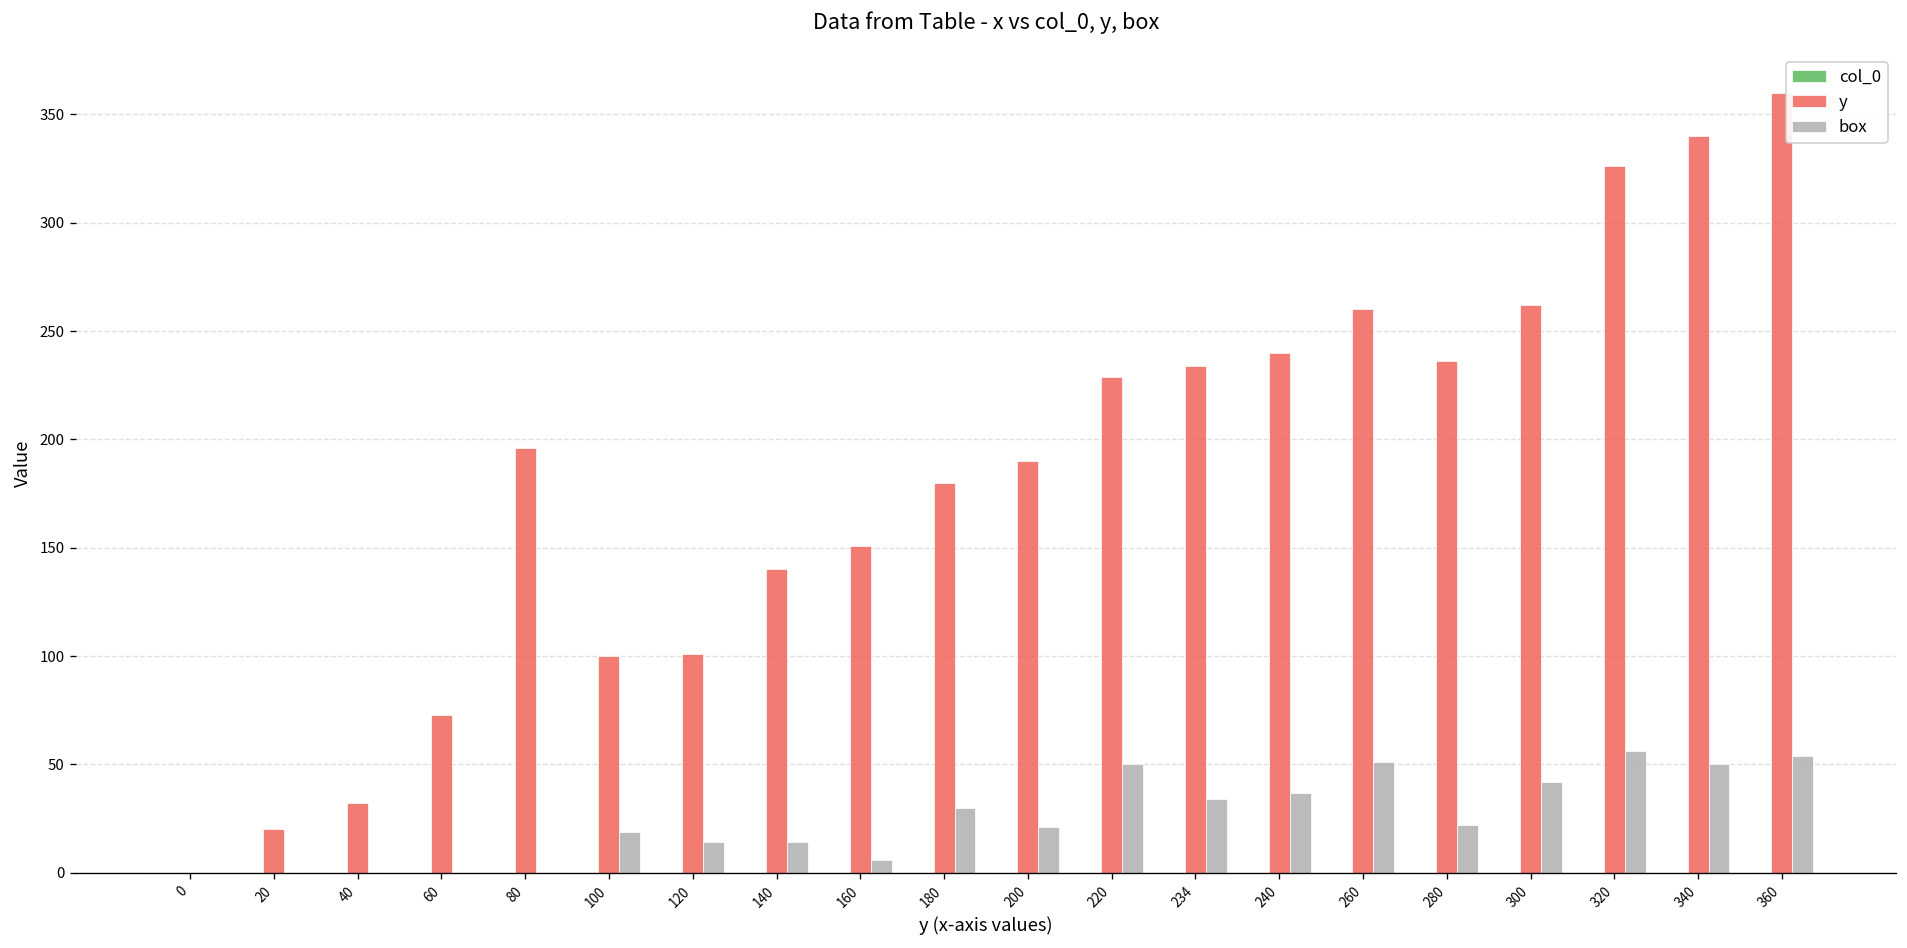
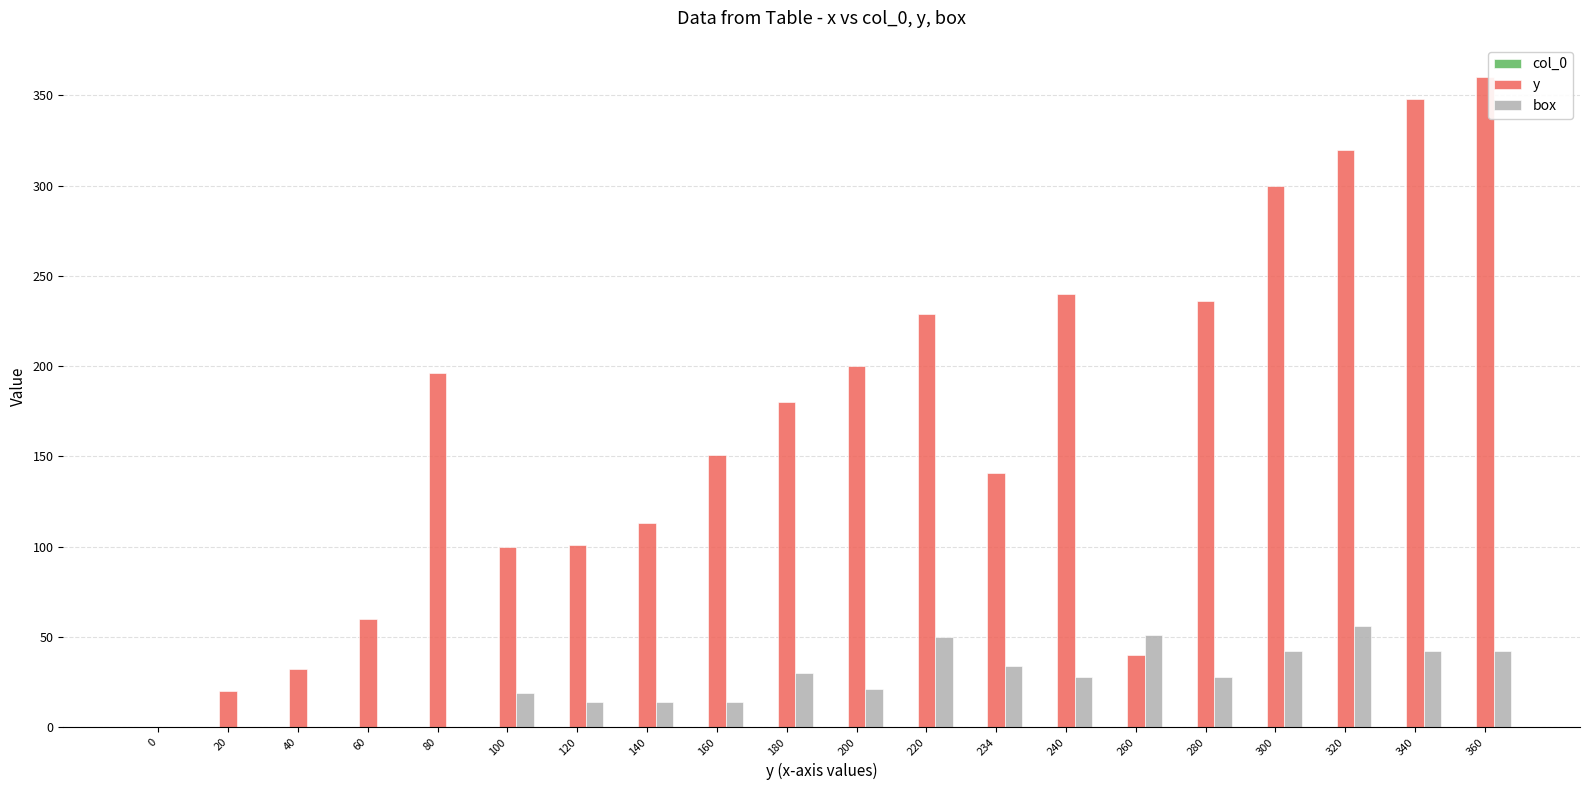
y, 60: 73 -> 60
y, 140: 140 -> 113
box, 160: 6 -> 14
y, 200: 190 -> 200
y, 234: 234 -> 141
box, 240: 37 -> 28
y, 260: 260 -> 40
box, 280: 22 -> 28
y, 300: 262 -> 300
y, 320: 326 -> 320
y, 340: 340 -> 348
box, 340: 50 -> 42
box, 360: 54 -> 42
